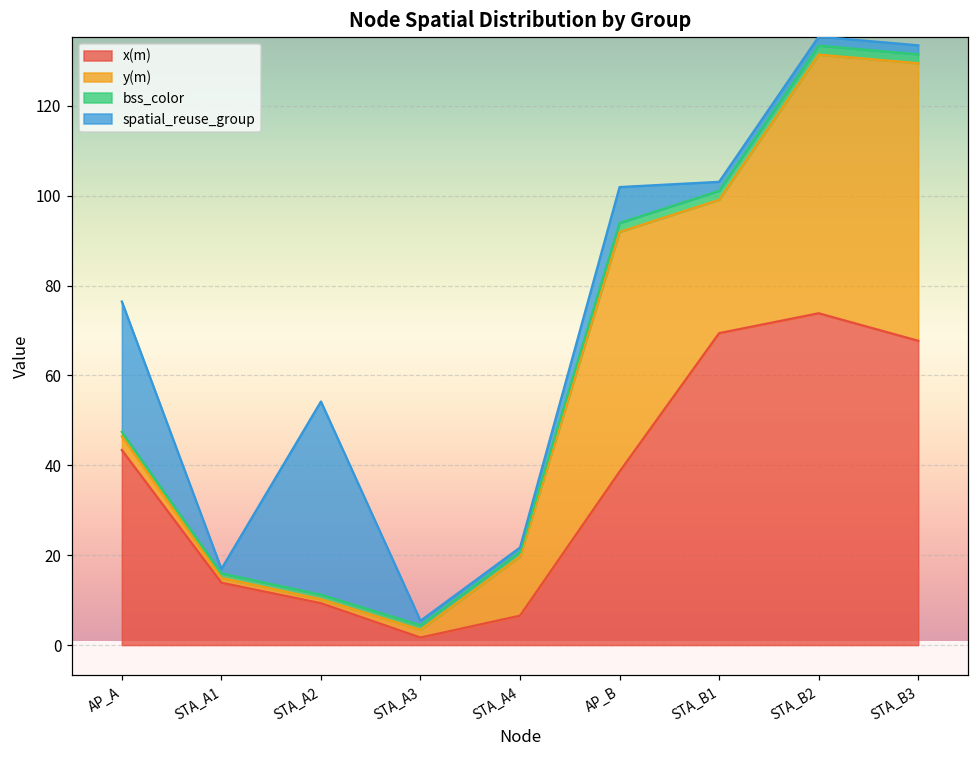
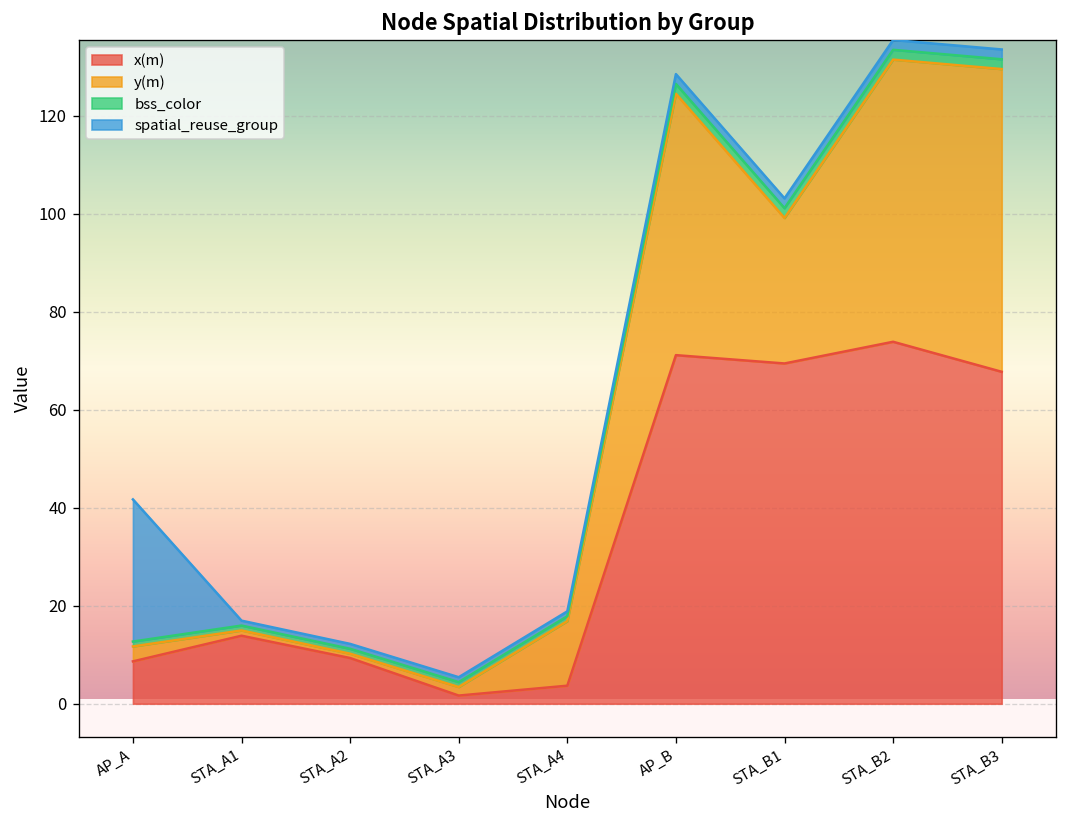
x(m), AP_A: 43 -> 9
spatial_reuse_group, STA_A2: 43 -> 1
x(m), STA_A4: 7 -> 4
x(m), AP_B: 39 -> 71
spatial_reuse_group, AP_B: 8 -> 2
